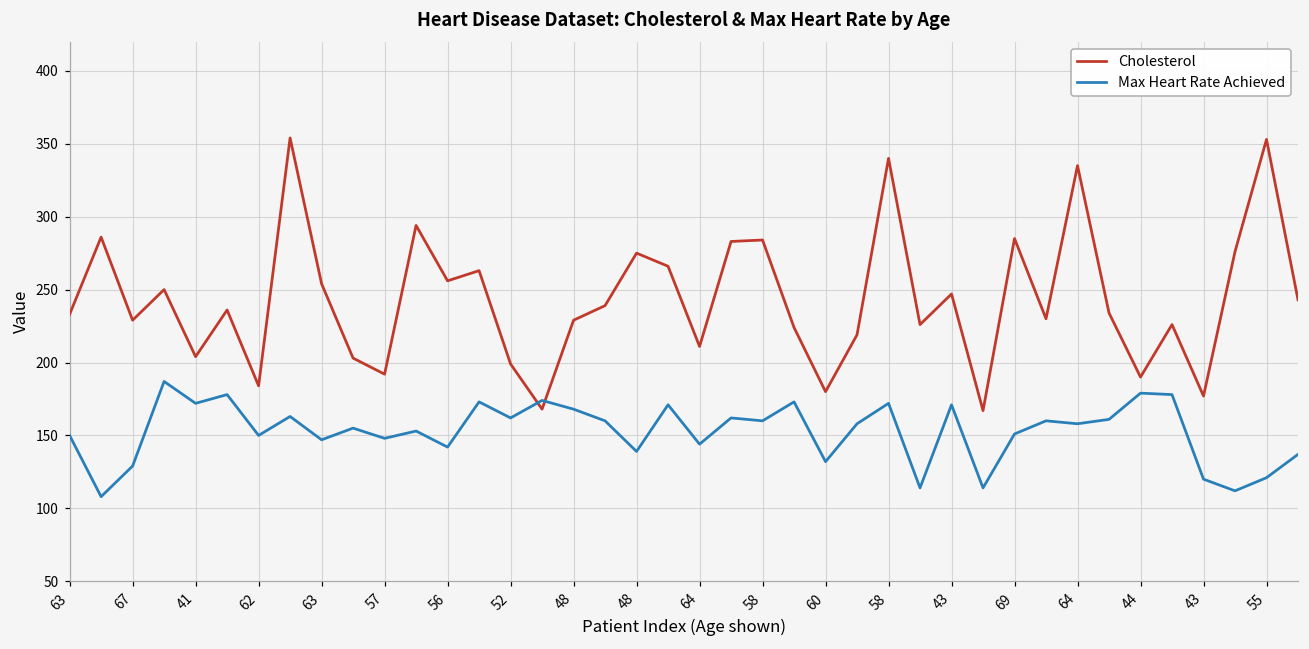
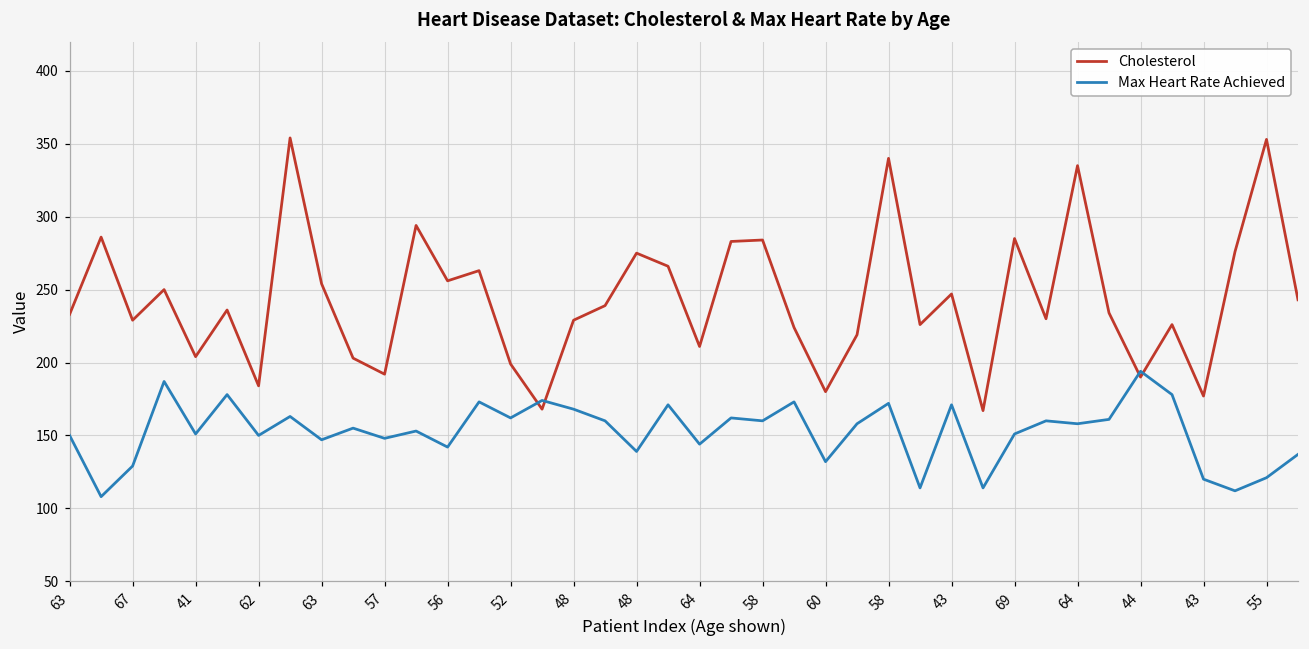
Max Heart Rate Achieved, 41: 172 -> 151
Max Heart Rate Achieved, 44: 179 -> 194
